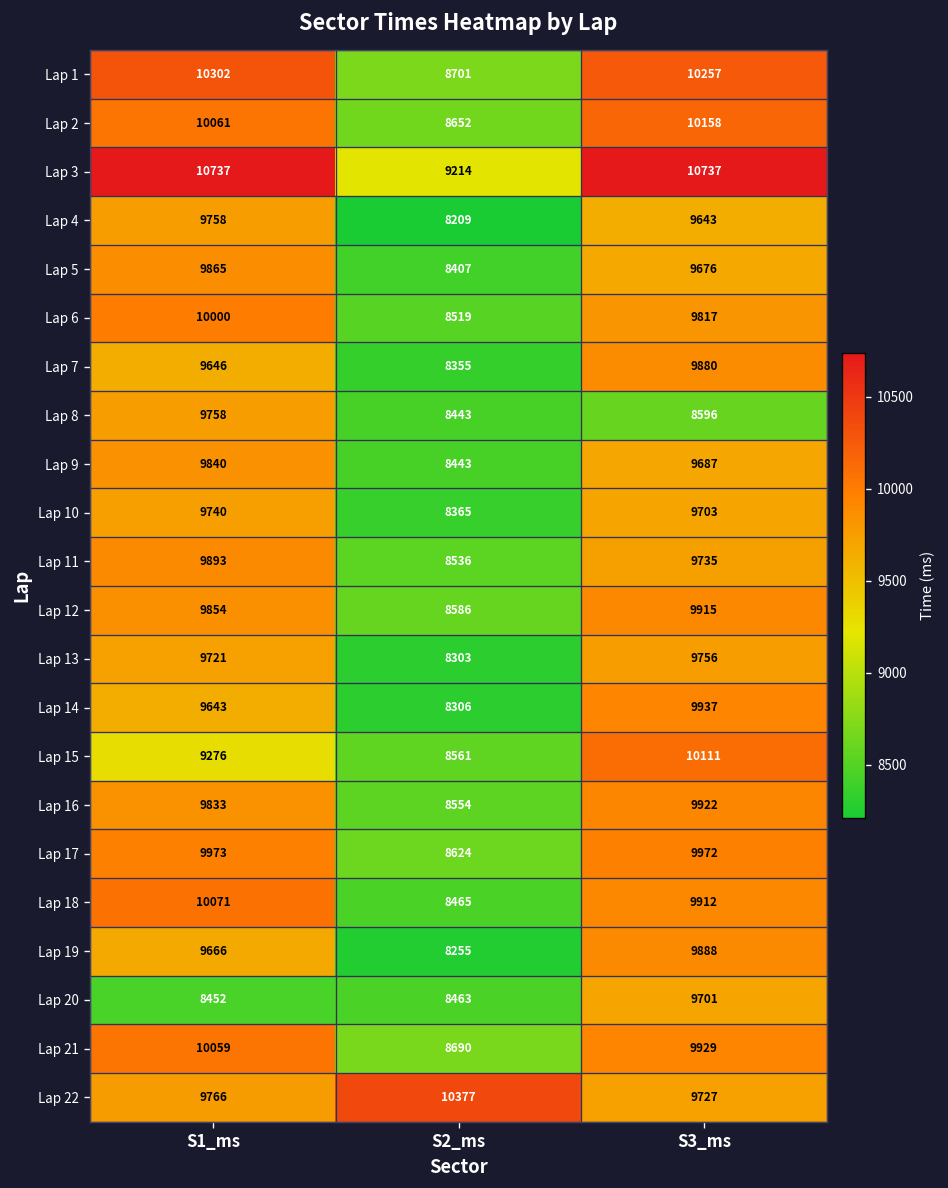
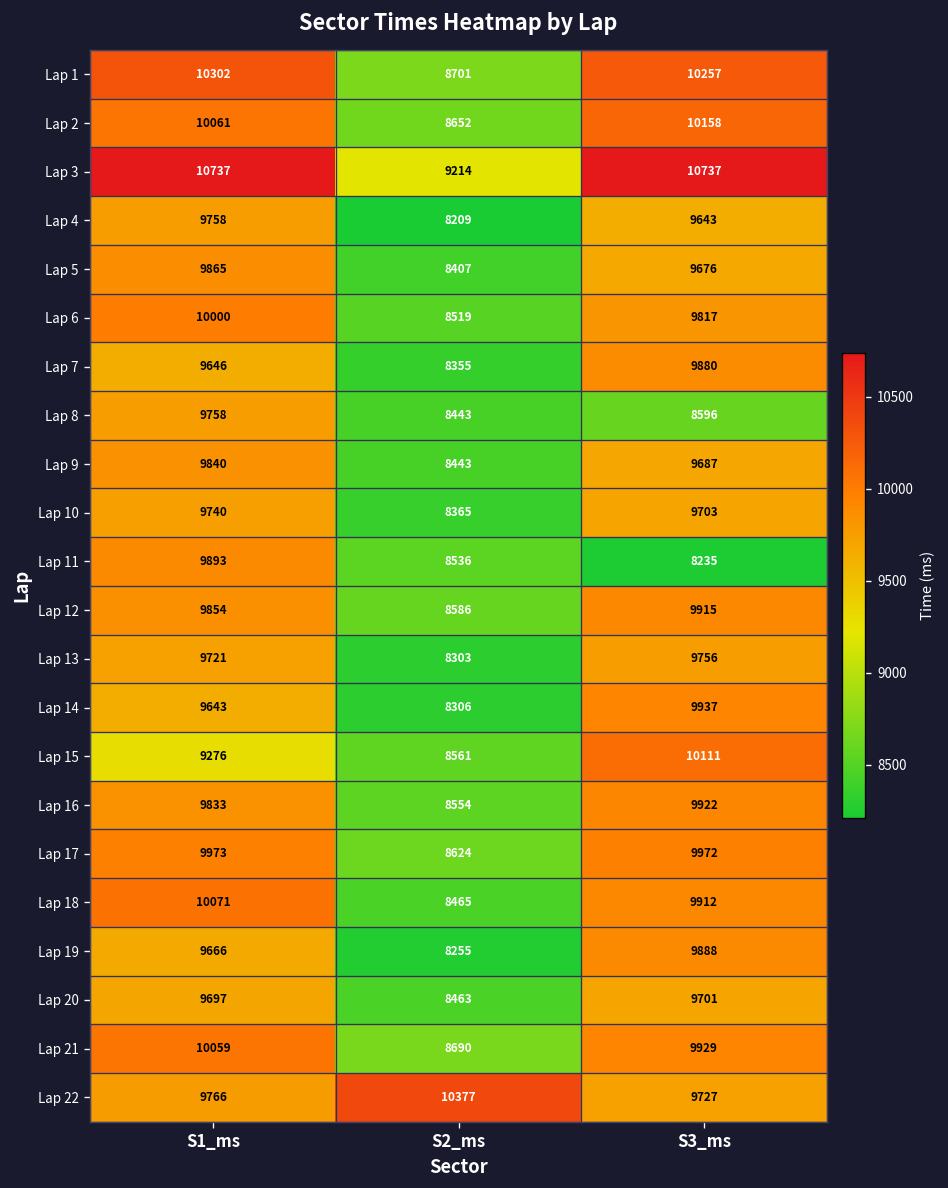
Lap 11, S3_ms: 9735 -> 8235
Lap 20, S1_ms: 8452 -> 9697
